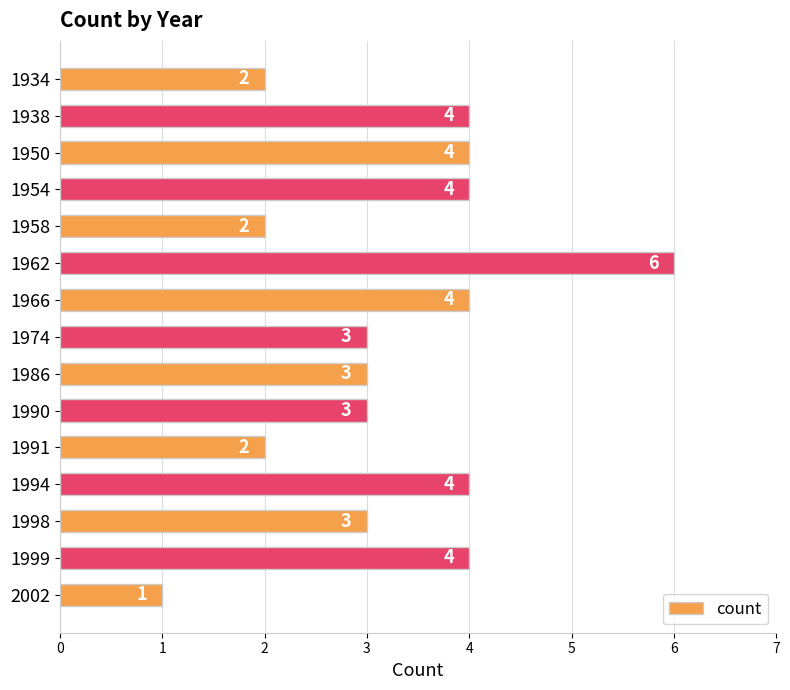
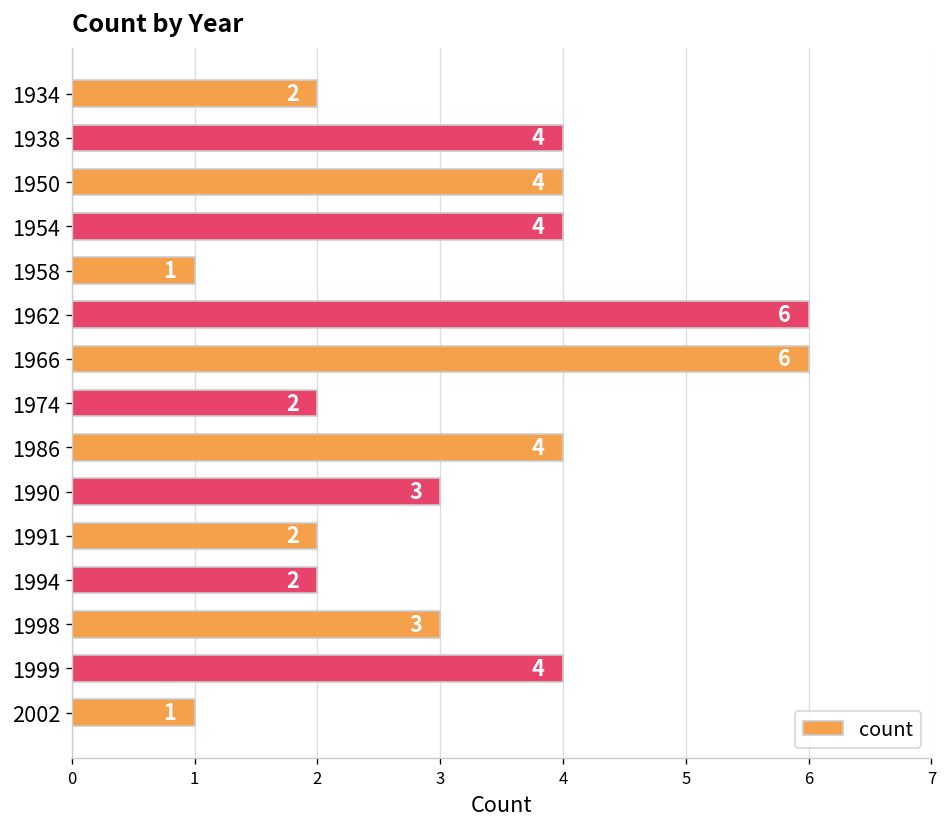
1958: 2 -> 1
1966: 4 -> 6
1974: 3 -> 2
1986: 3 -> 4
1994: 4 -> 2
